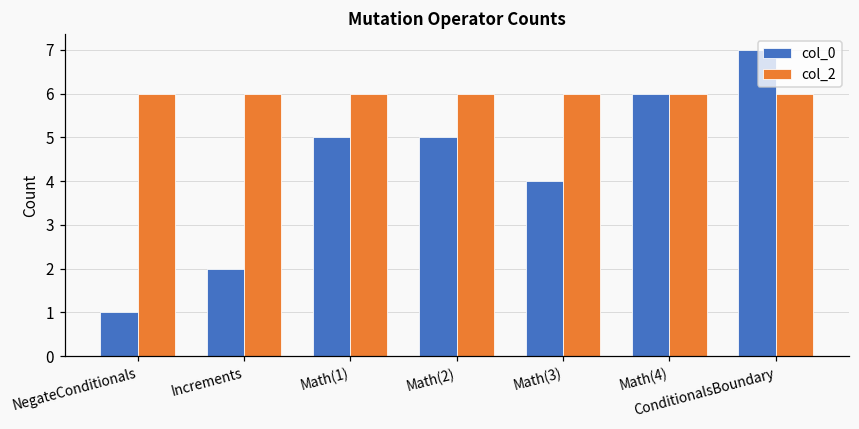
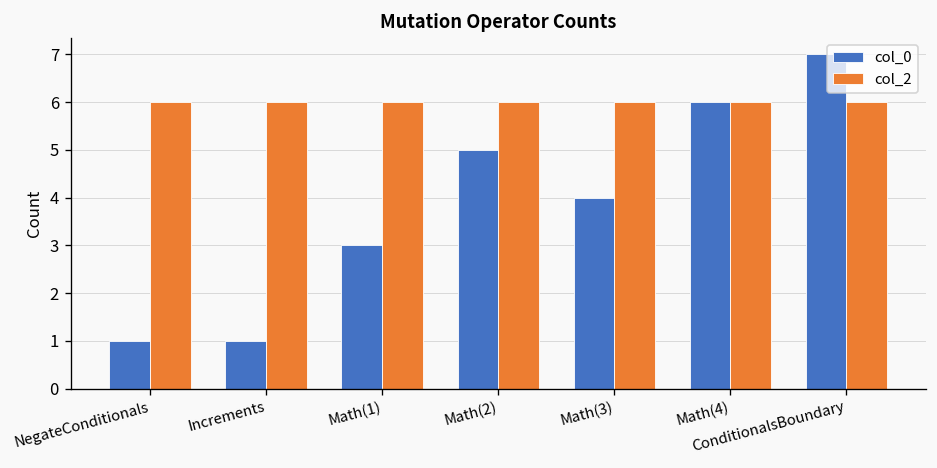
col_0, Increments: 2 -> 1
col_0, Math(1): 5 -> 3
